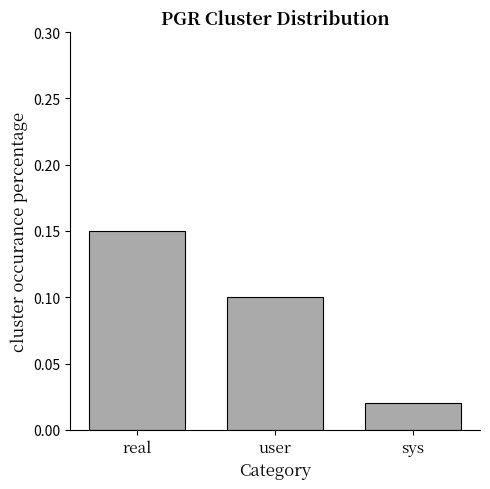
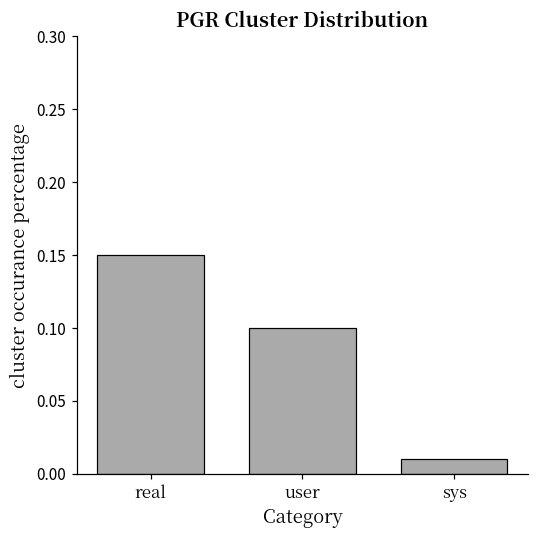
sys: 0.02 -> 0.01
